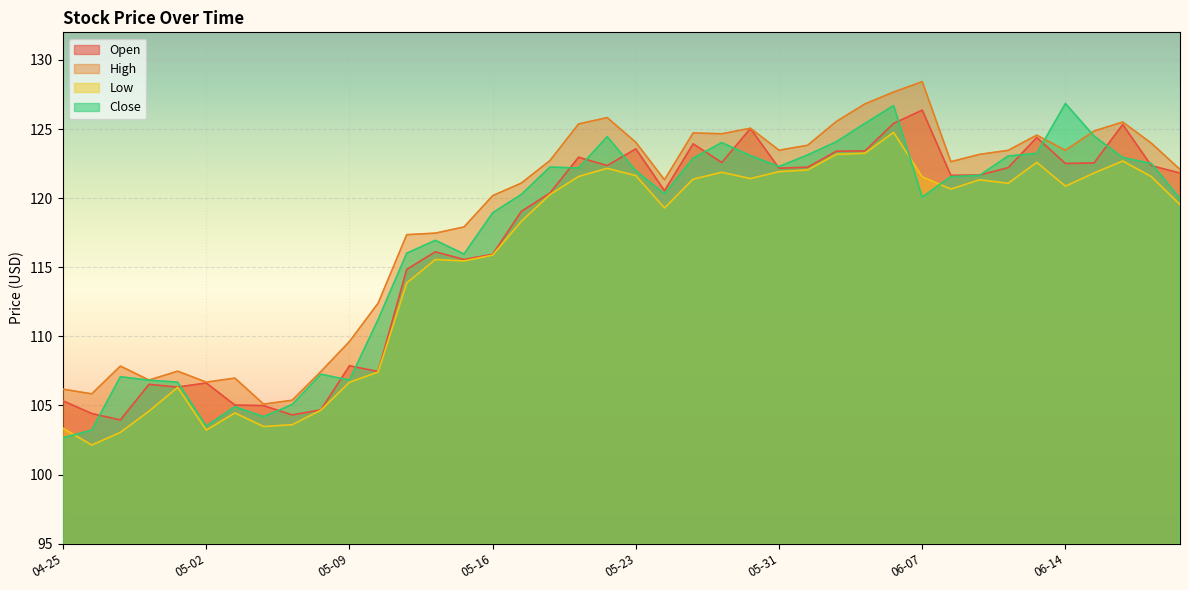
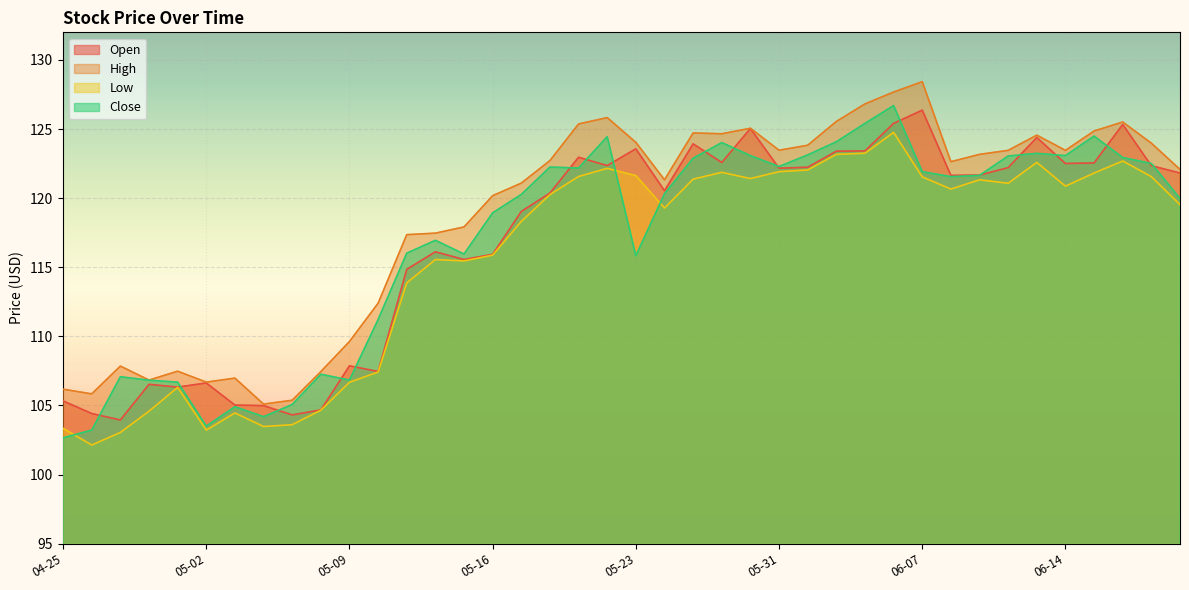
Close, 05-23: 122.0 -> 115.8
Close, 06-07: 120.1 -> 121.9
Close, 06-14: 126.9 -> 123.1
